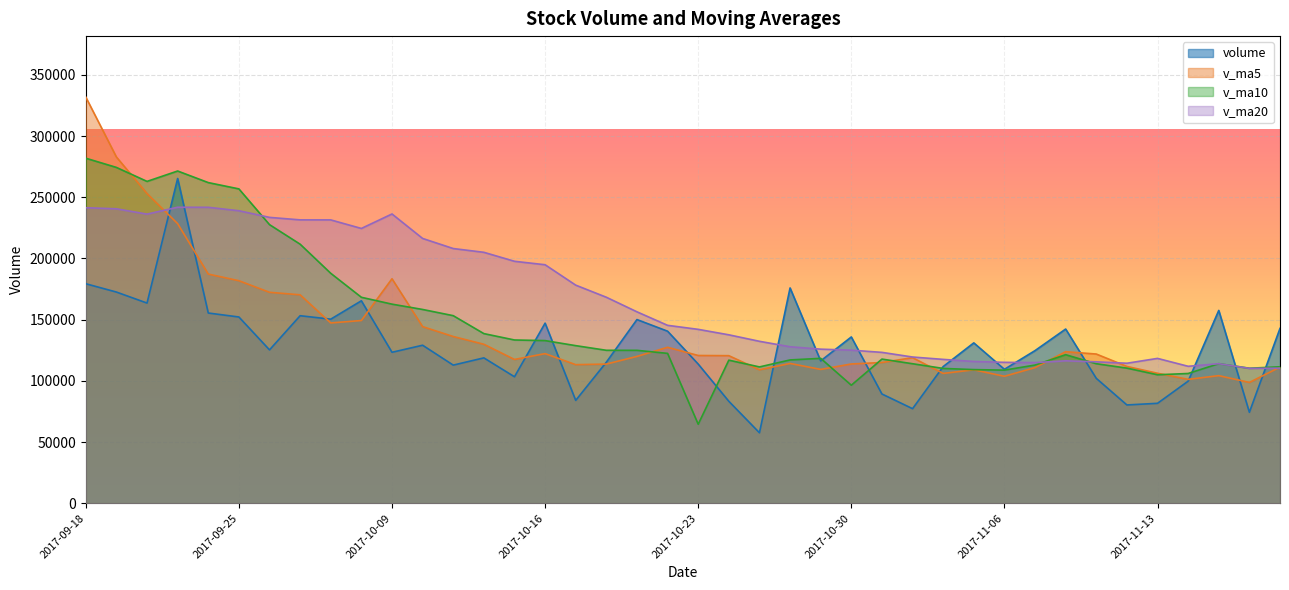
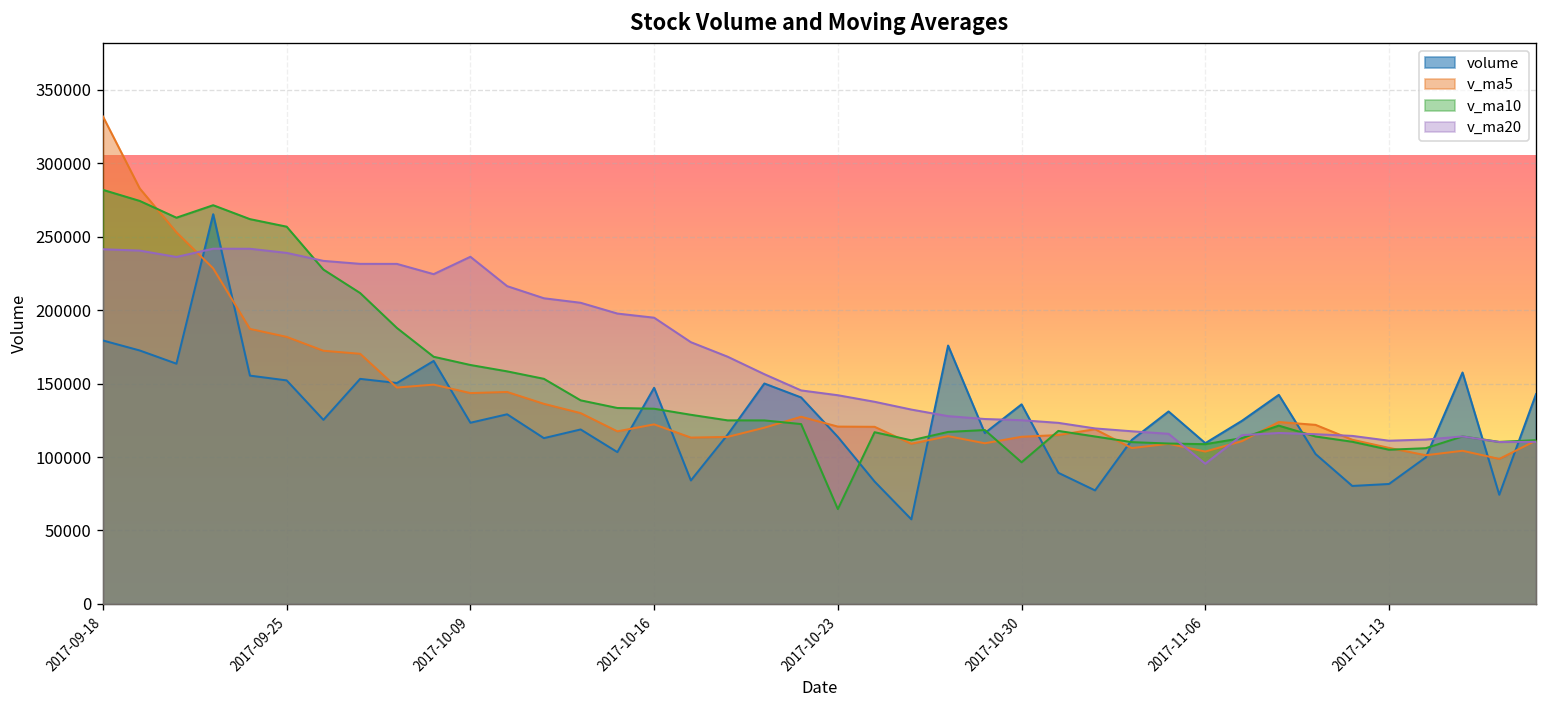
v_ma5, 2017-10-09: 183000 -> 144000
v_ma20, 2017-11-06: 115000 -> 95000
v_ma20, 2017-11-13: 118000 -> 111000
